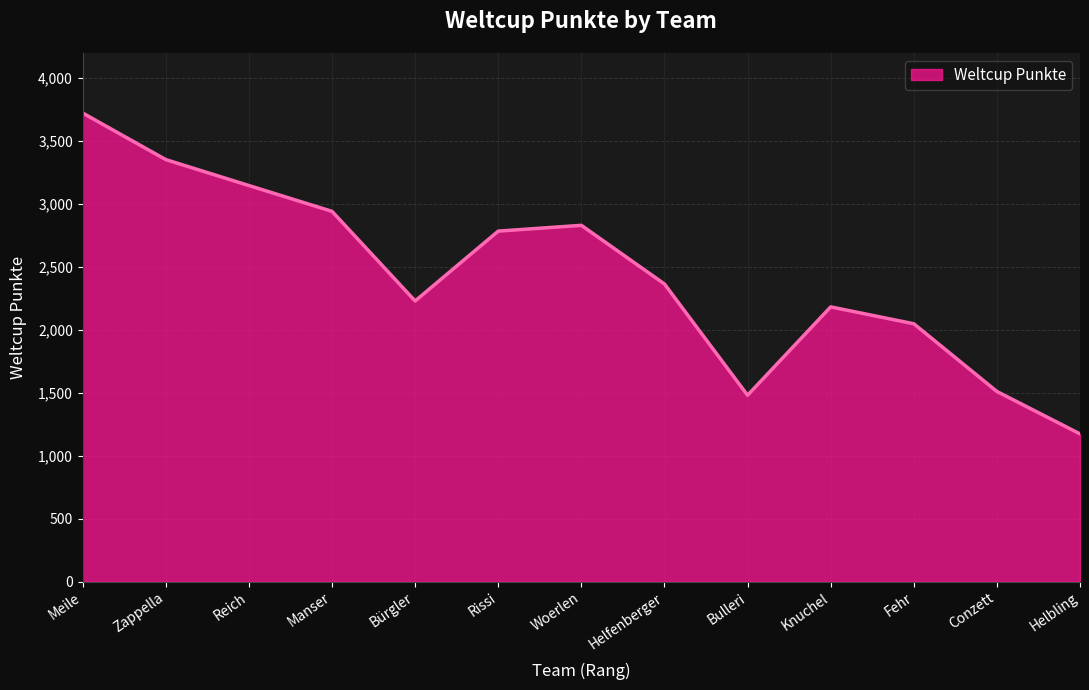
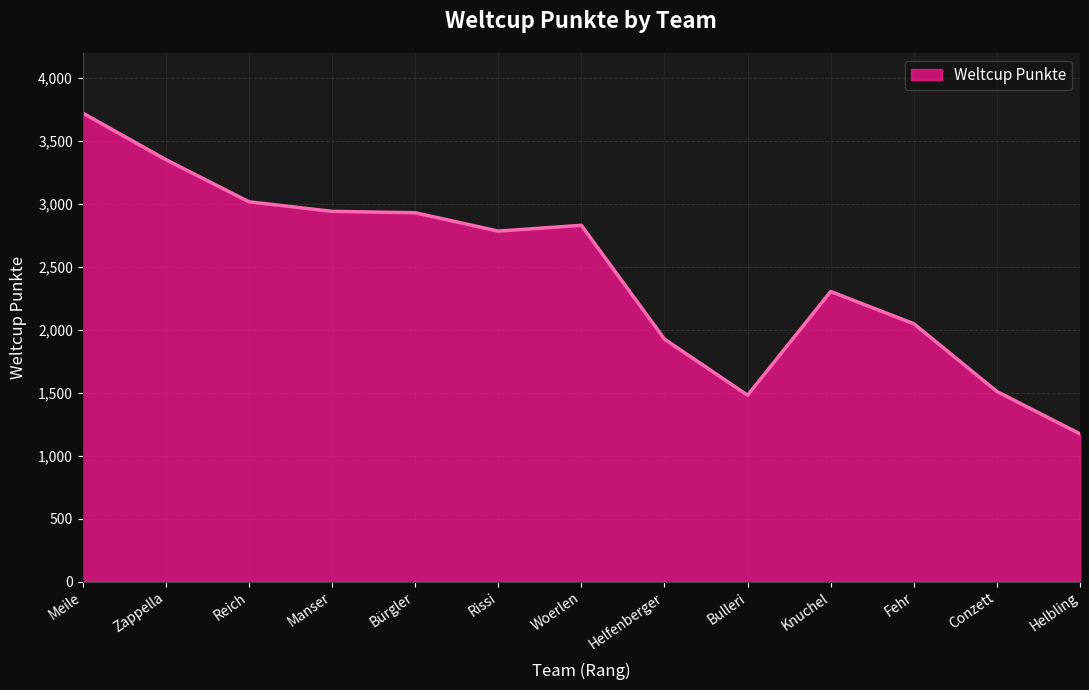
Reich: 3,150 -> 3,020
Bürgler: 2,230 -> 2,930
Helfenberger: 2,370 -> 1,930
Knuchel: 2,180 -> 2,310
